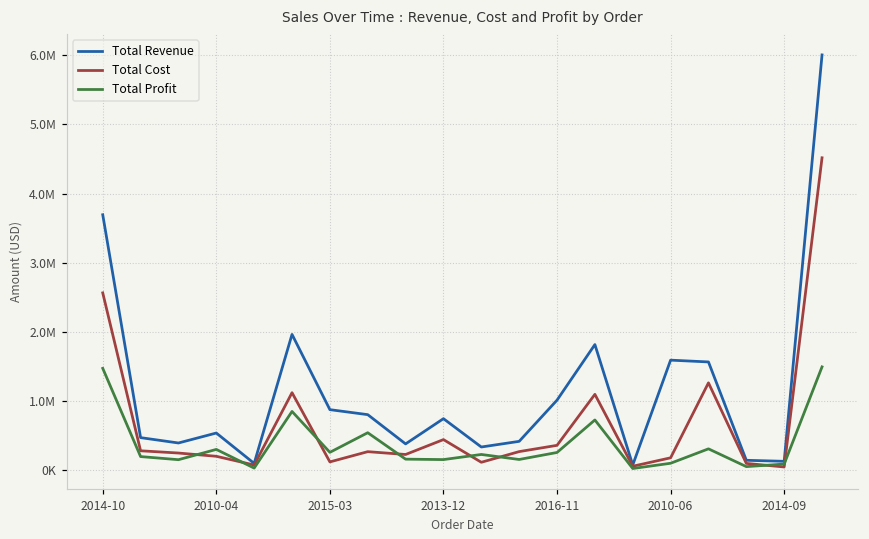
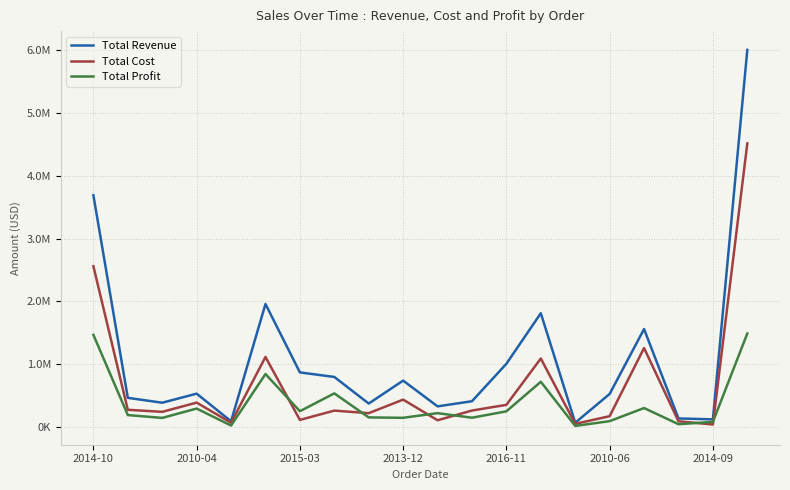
Total Cost, 2010-04: 200000 -> 400000
Total Revenue, 2010-06: 1600000 -> 500000
